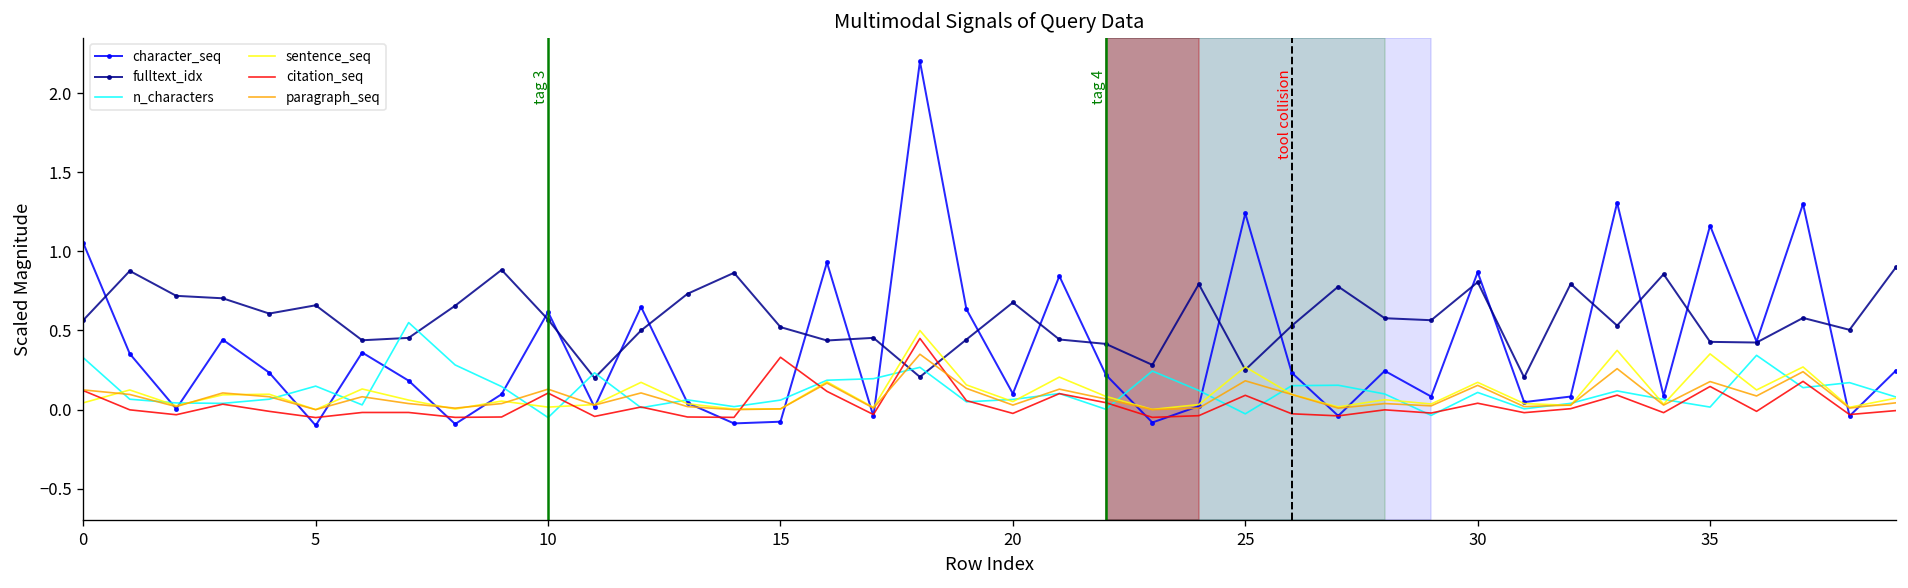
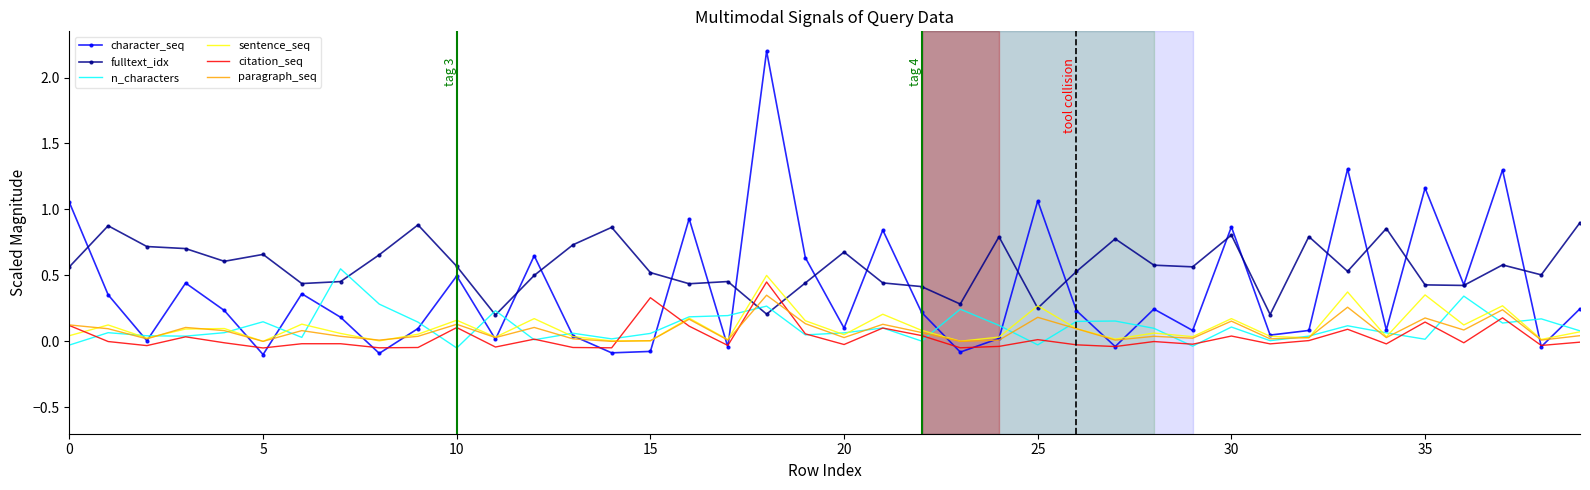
n_characters, 0: 0.33 -> -0.03
character_seq, 10: 0.62 -> 0.50
sentence_seq, 10: 0.02 -> 0.16
character_seq, 25: 1.24 -> 1.07
citation_seq, 25: 0.09 -> 0.01
